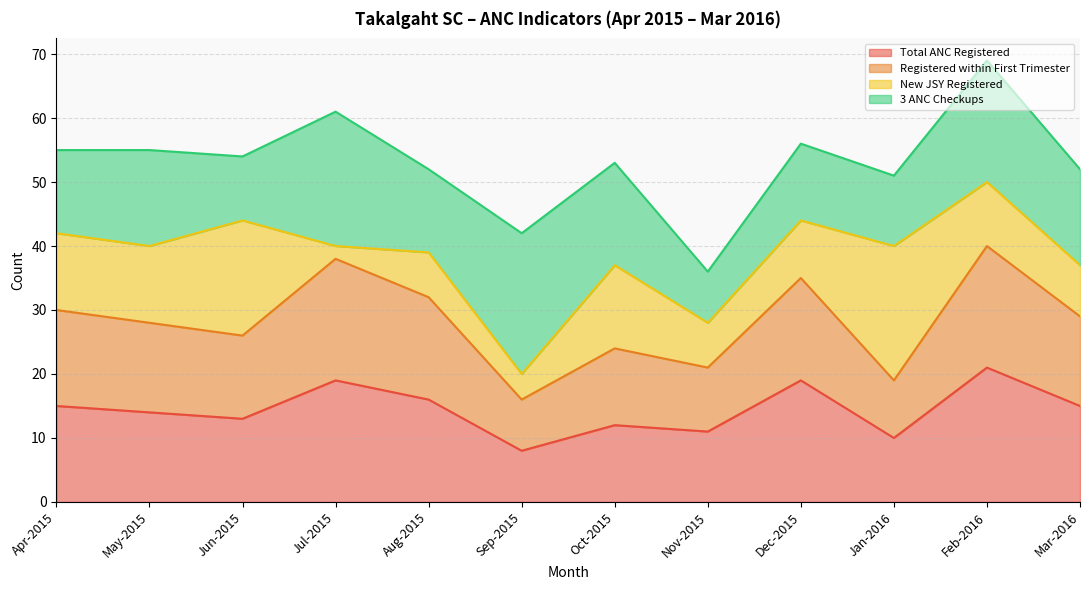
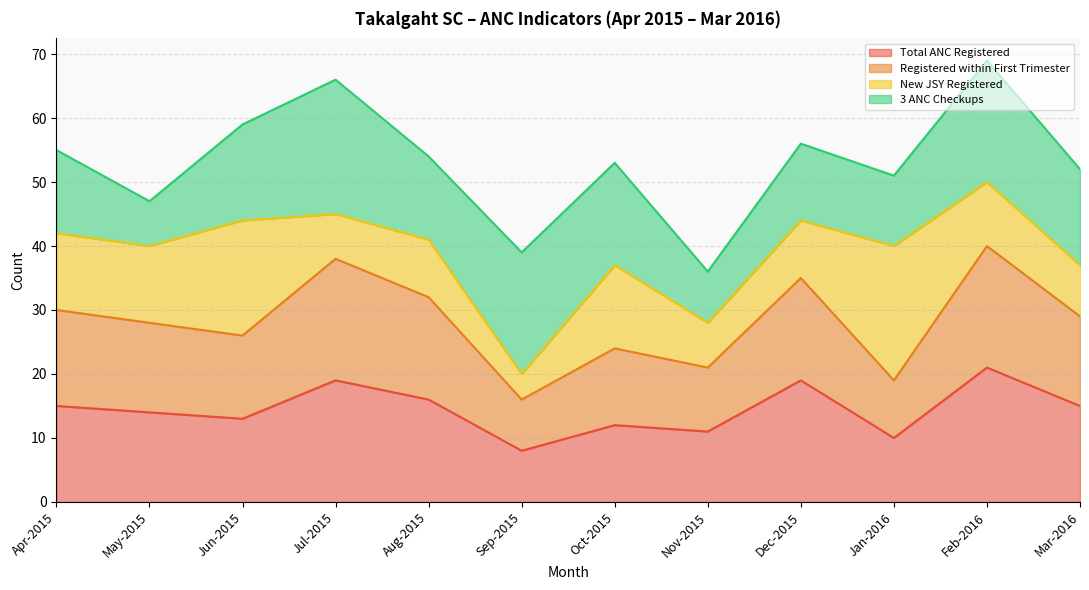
3 ANC Checkups, May-2015: 15 -> 7
3 ANC Checkups, Jun-2015: 10 -> 15
New JSY Registered, Jul-2015: 2 -> 7
New JSY Registered, Aug-2015: 7 -> 9
3 ANC Checkups, Sep-2015: 22 -> 19
